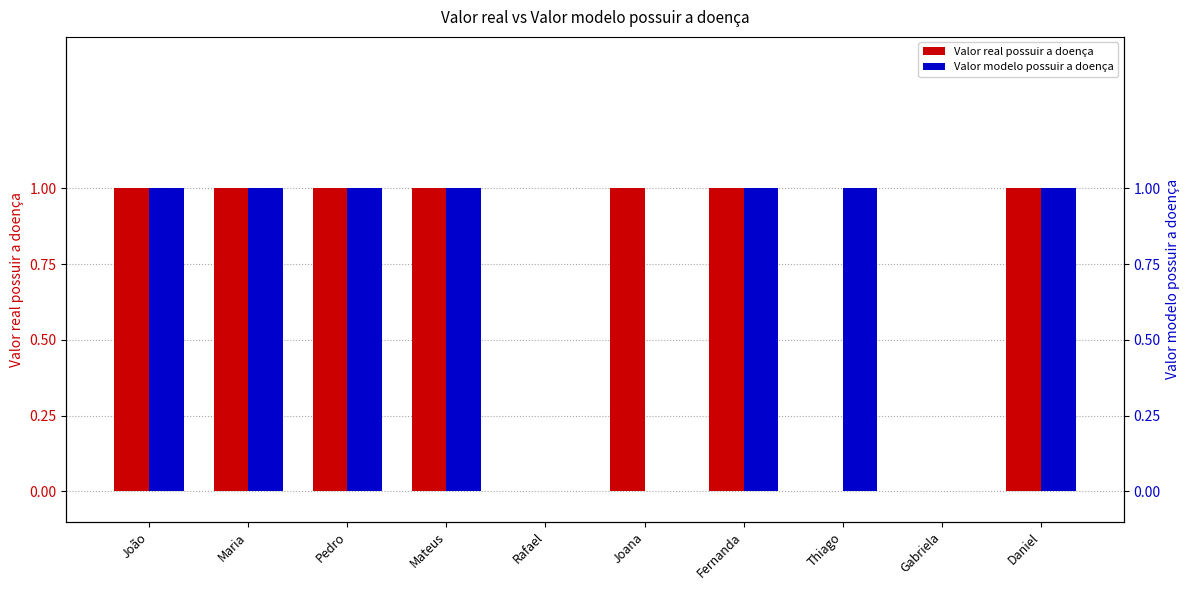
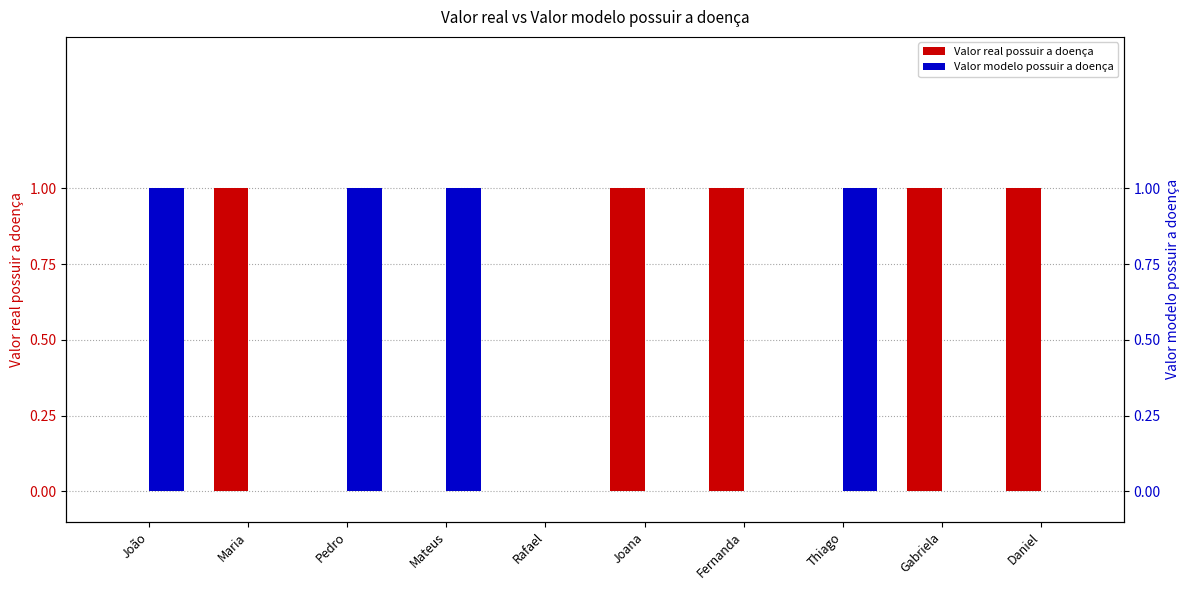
Valor real possuir a doença, João: 1 -> 0
Valor real possuir a doença, Pedro: 1 -> 0
Valor real possuir a doença, Mateus: 1 -> 0
Valor real possuir a doença, Gabriela: 0 -> 1
Valor modelo possuir a doença, Maria: 1 -> 0
Valor modelo possuir a doença, Fernanda: 1 -> 0
Valor modelo possuir a doença, Daniel: 1 -> 0
